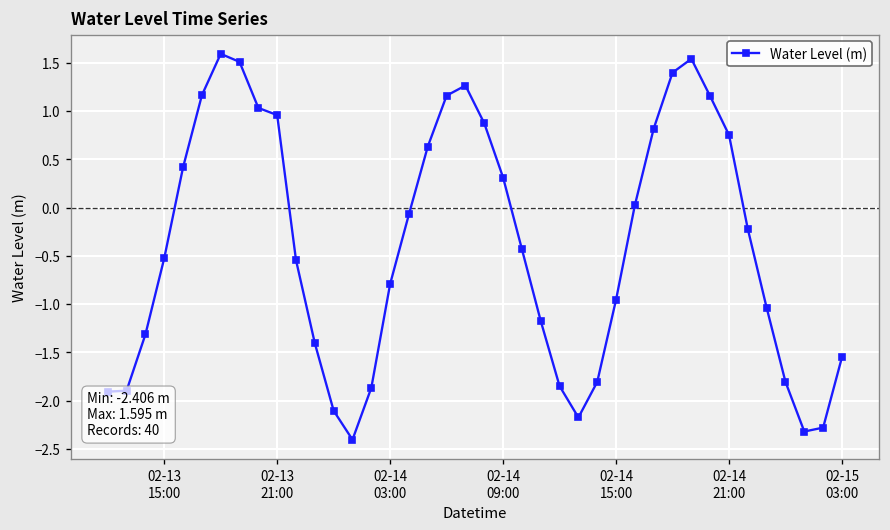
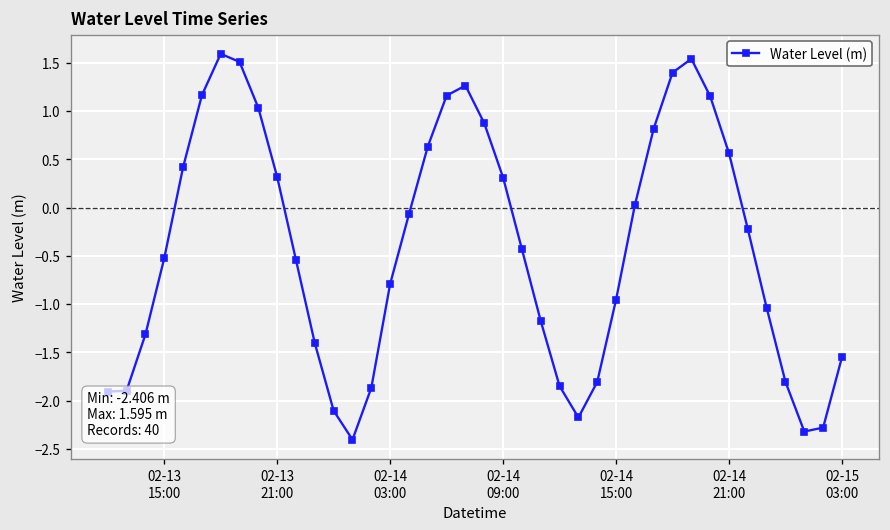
02-13 21:00: 1.0 -> 0.3
02-14 21:00: 0.8 -> 0.6
